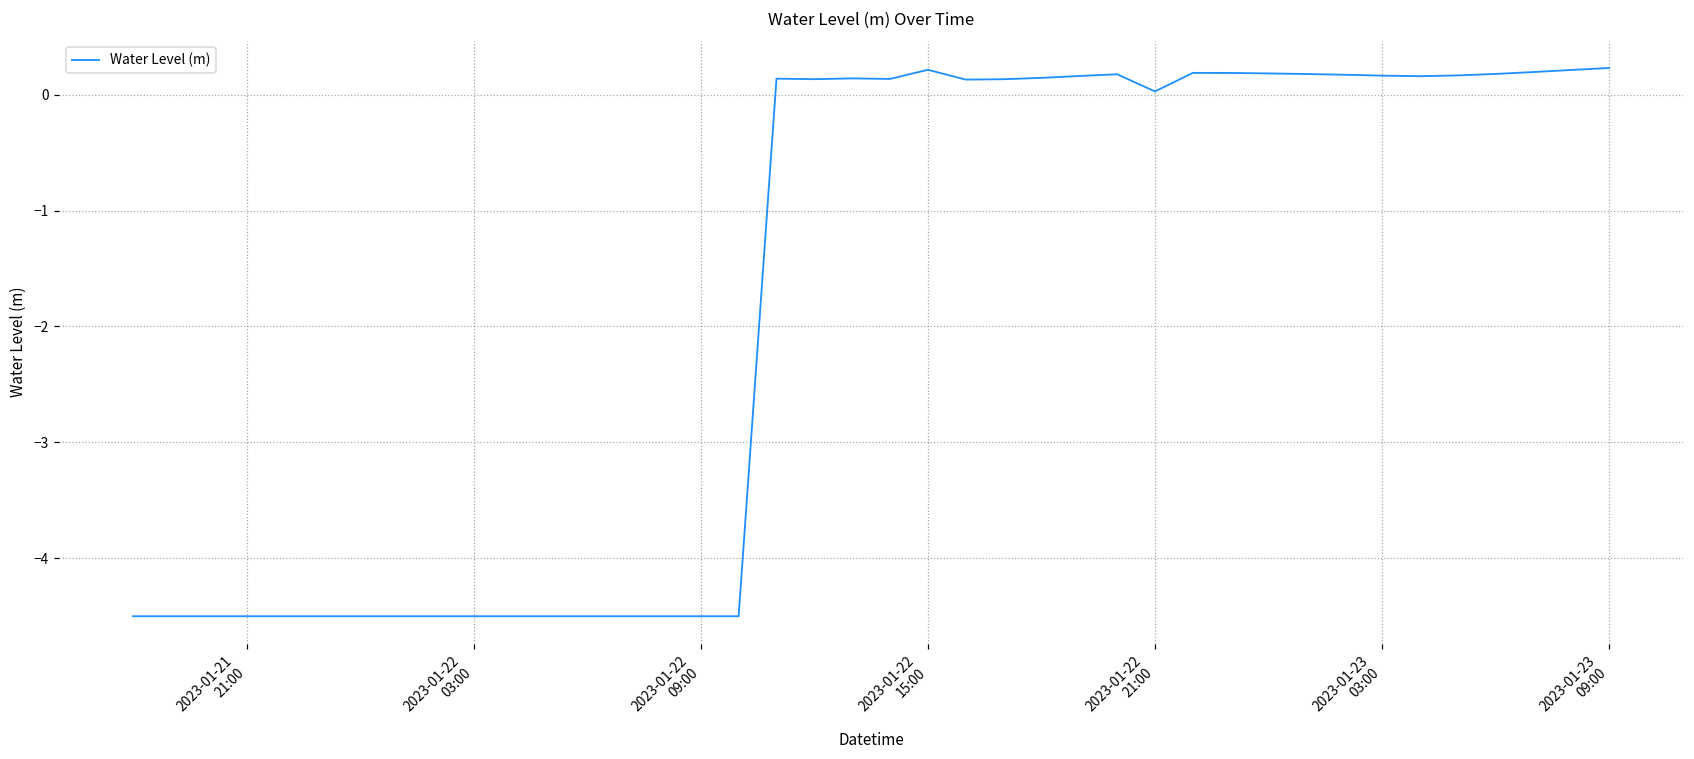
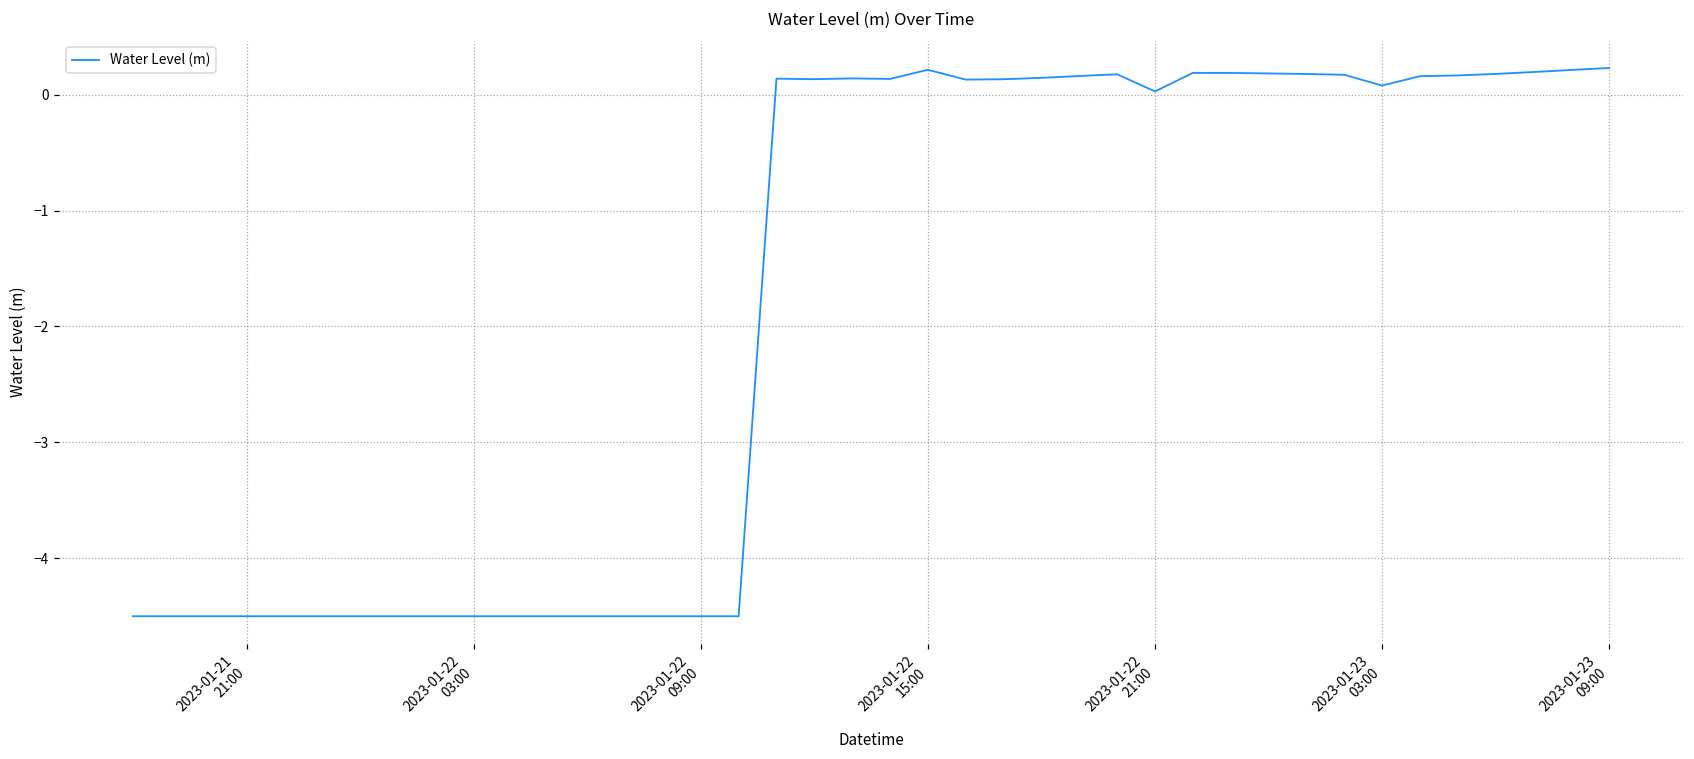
2023-01-23 03:00: 0.17 -> 0.08
